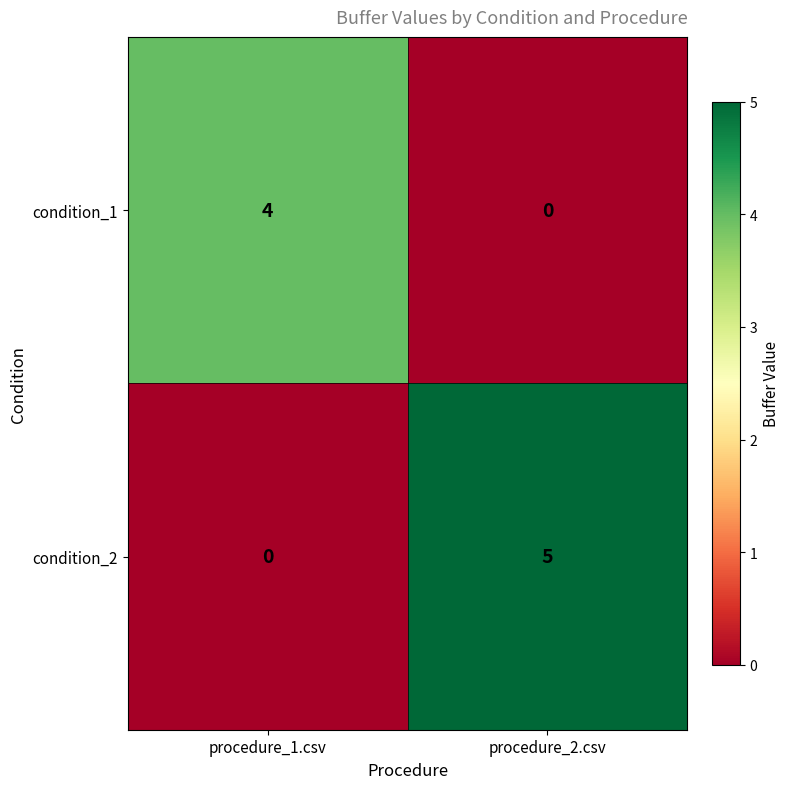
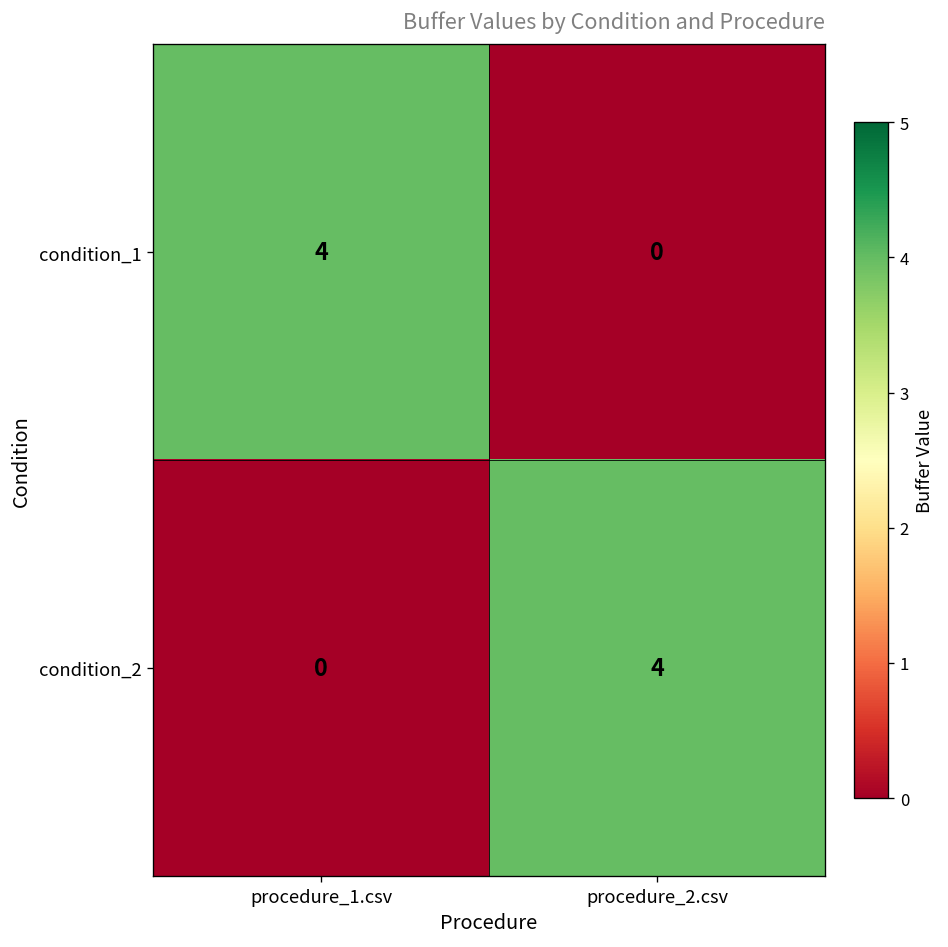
condition_2, procedure_2.csv: 5 -> 4
